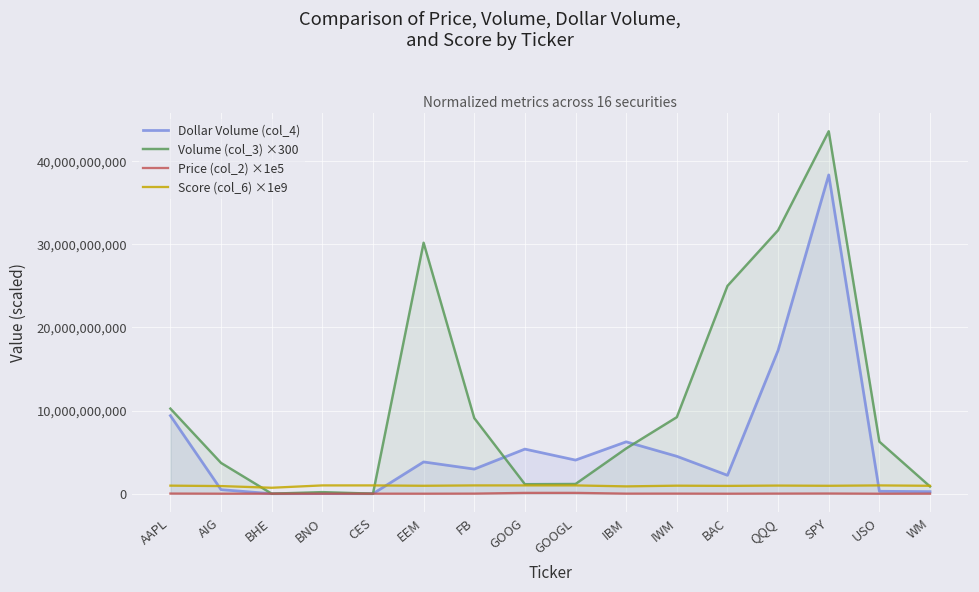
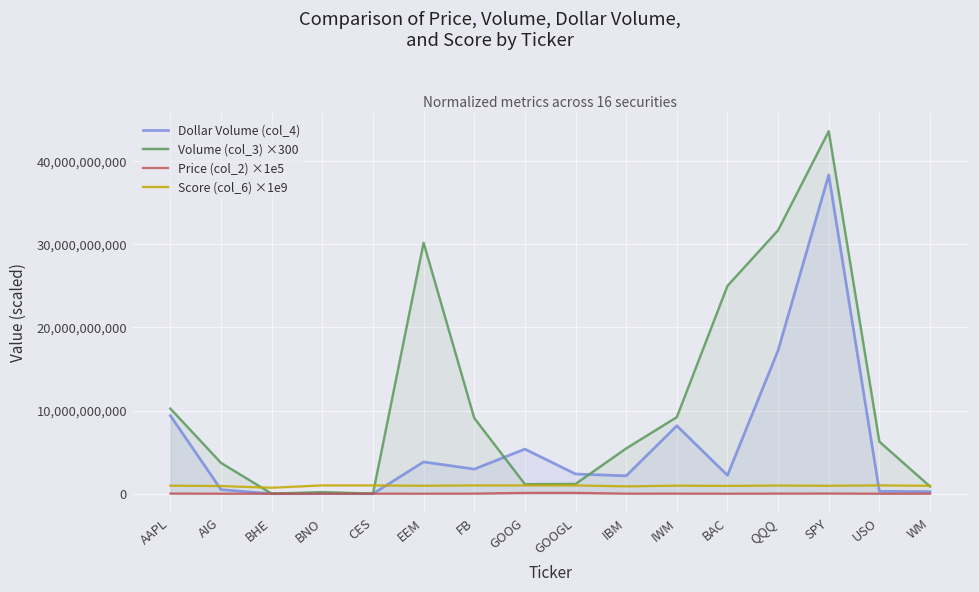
Dollar Volume (col_4), GOOGL: 4,000,000,000 -> 2,000,000,000
Dollar Volume (col_4), IBM: 6,000,000,000 -> 2,000,000,000
Dollar Volume (col_4), IWM: 5,000,000,000 -> 8,000,000,000
